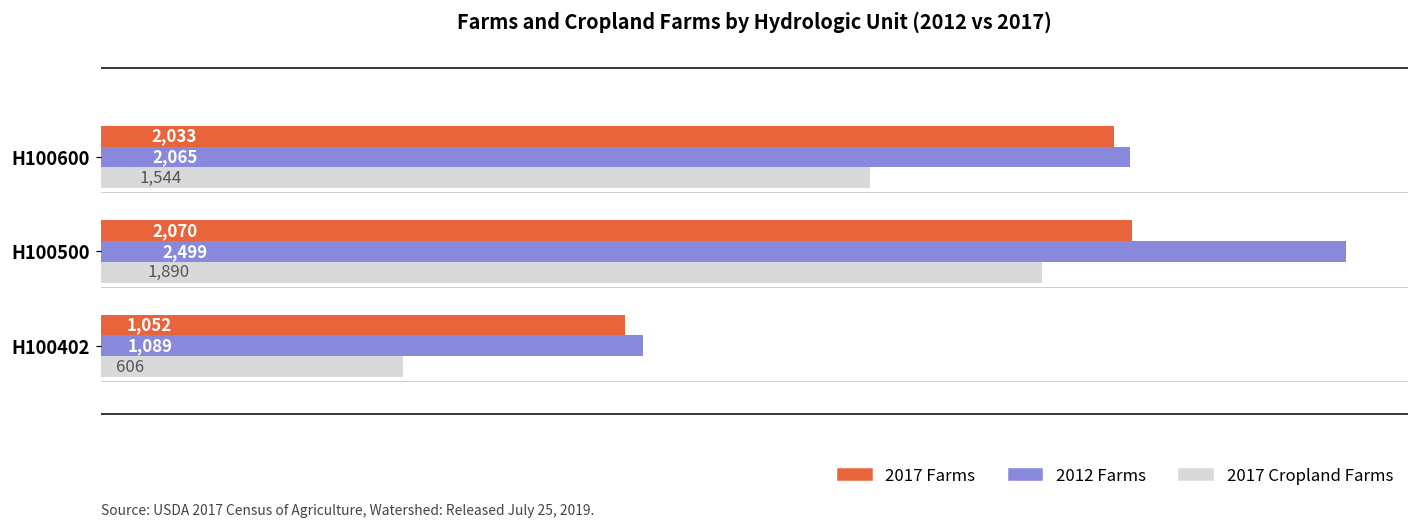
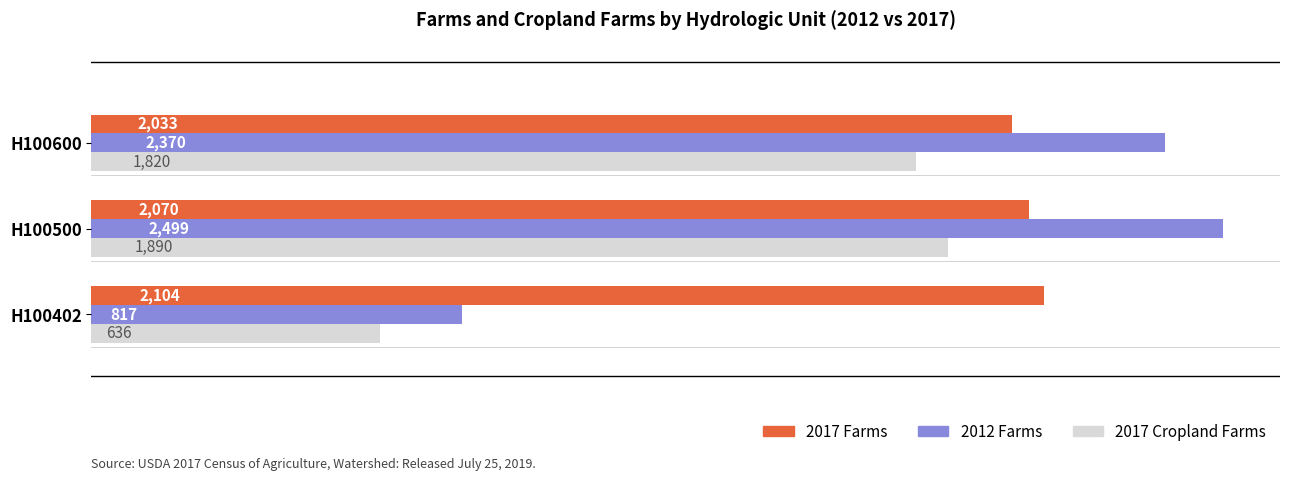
2012 Farms, H100600: 2,065 -> 2,370
2017 Cropland Farms, H100600: 1,544 -> 1,820
2017 Farms, H100402: 1,052 -> 2,104
2012 Farms, H100402: 1,089 -> 817
2017 Cropland Farms, H100402: 606 -> 636
